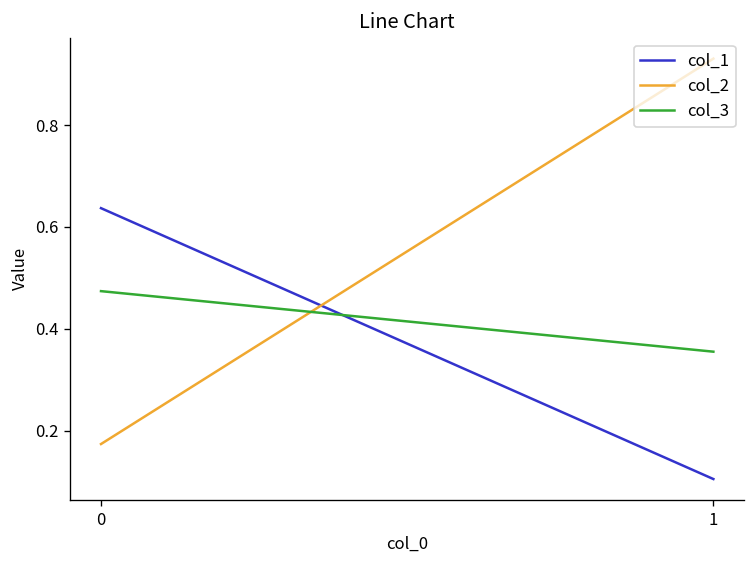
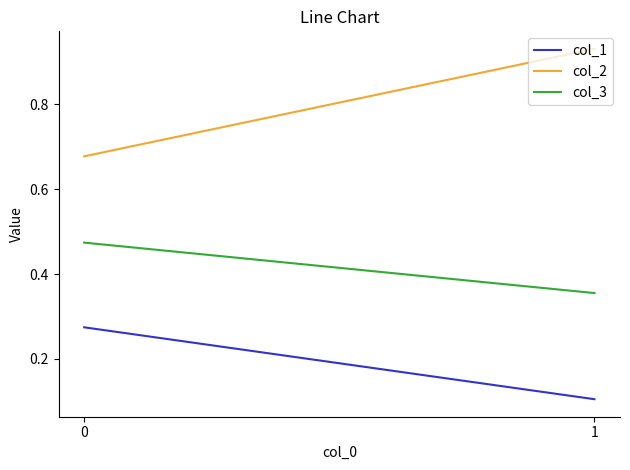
col_1, 0: 0.64 -> 0.27
col_2, 0: 0.17 -> 0.68
